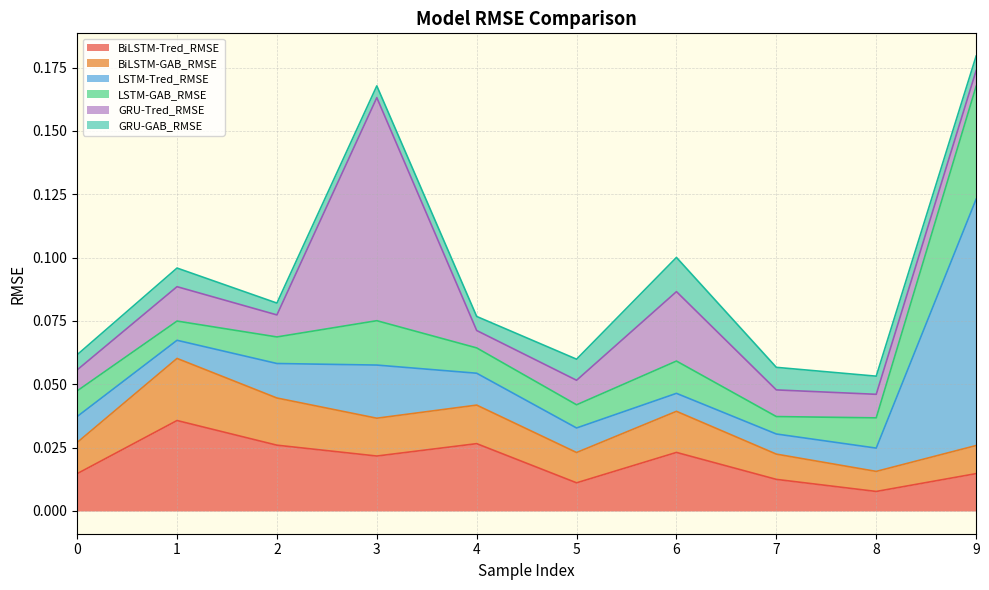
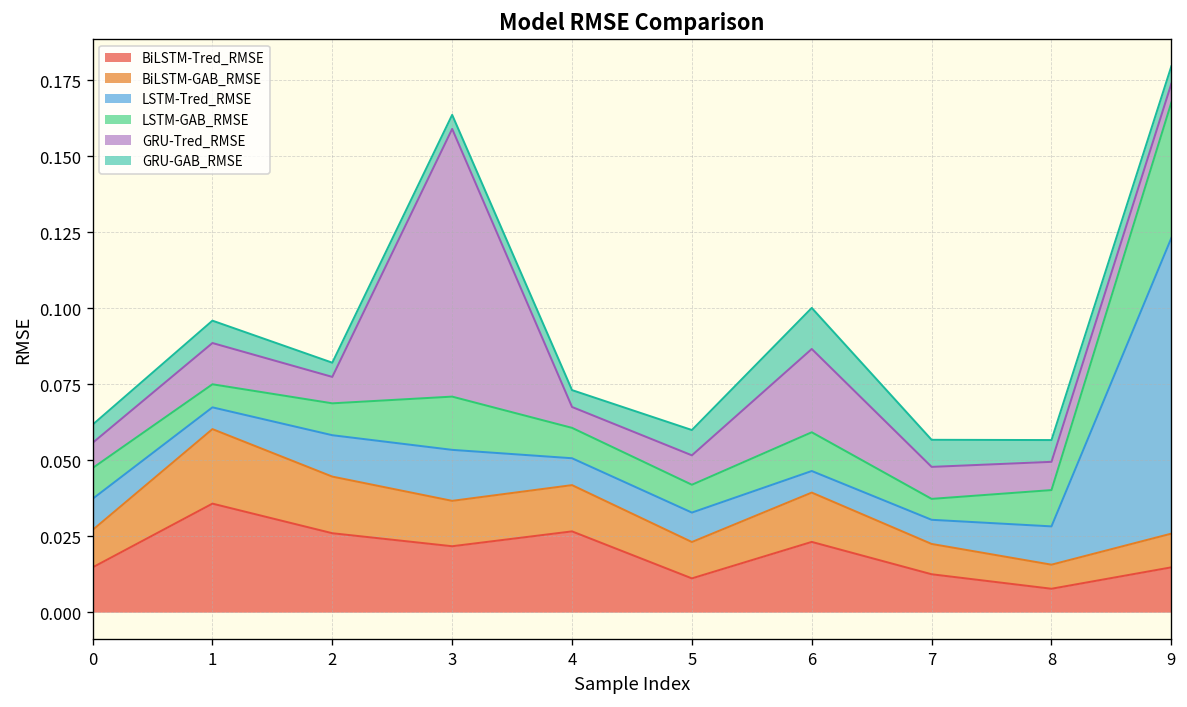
LSTM-Tred_RMSE, 3: 0.021 -> 0.017
LSTM-Tred_RMSE, 4: 0.013 -> 0.009
LSTM-Tred_RMSE, 8: 0.009 -> 0.013
